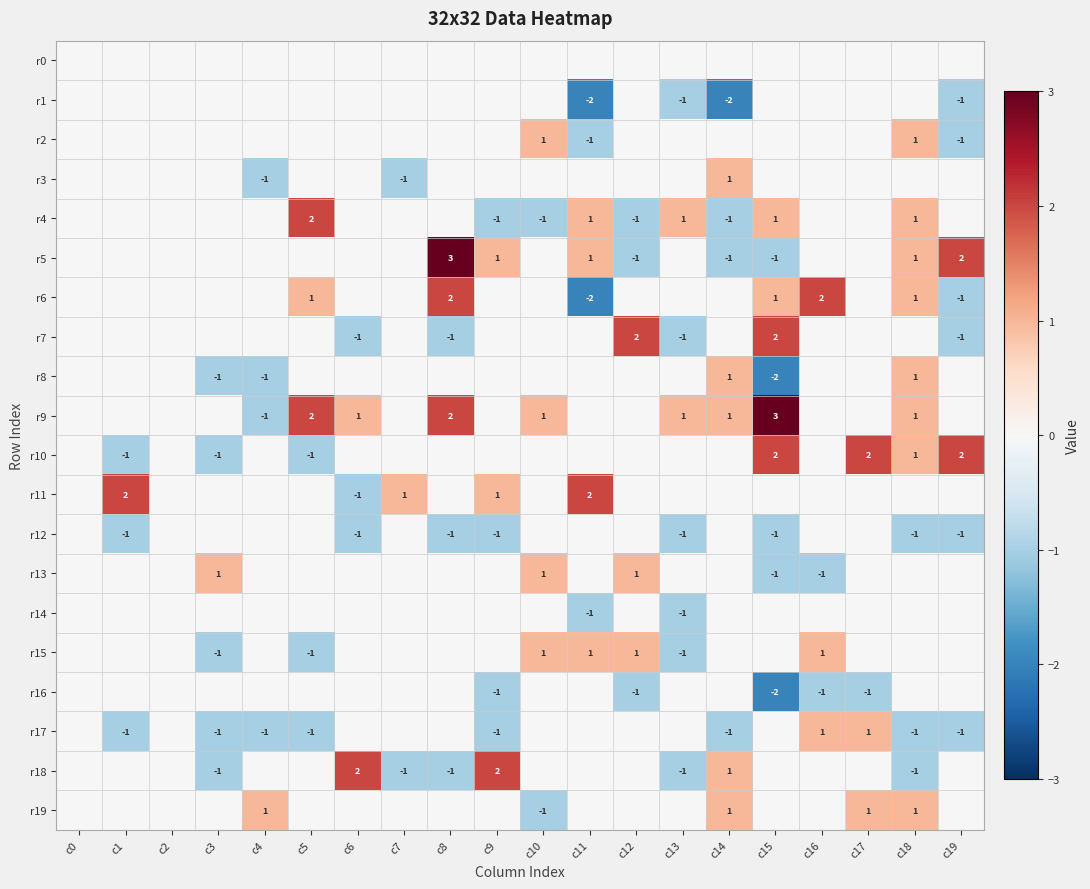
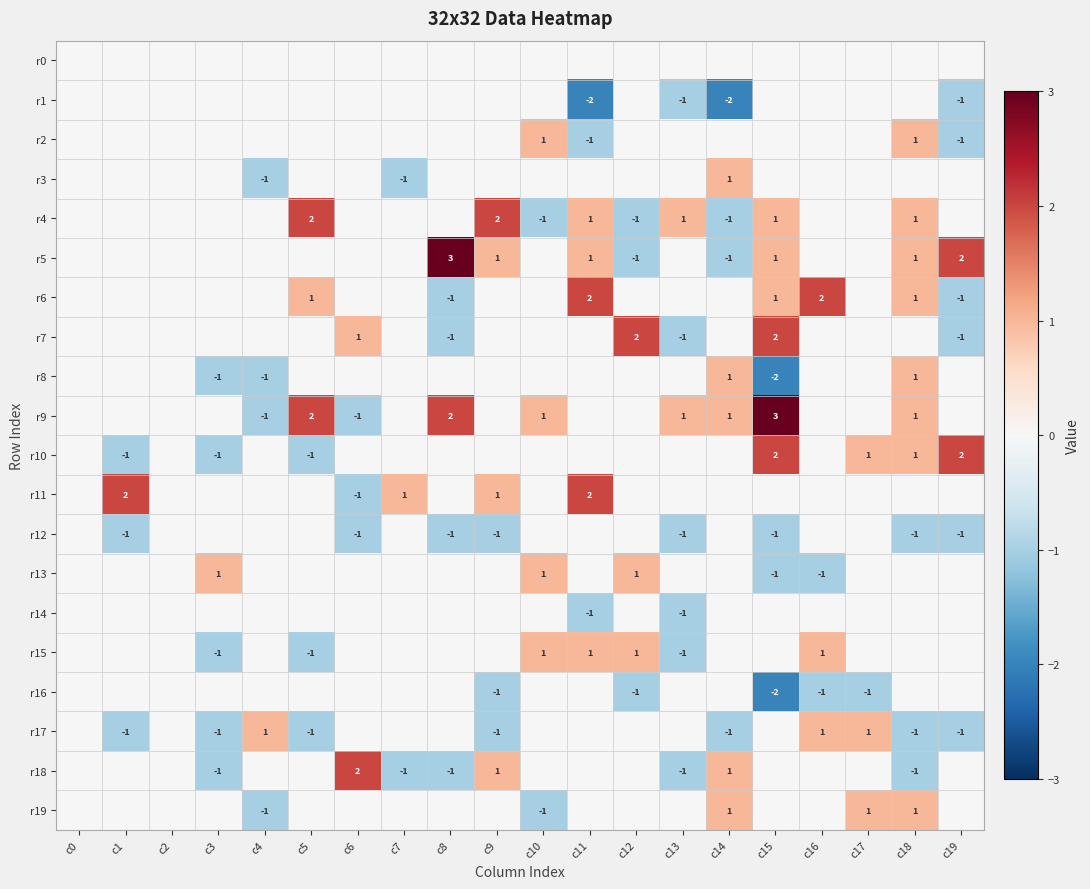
r4, c9: -1 -> 2
r5, c15: -1 -> 1
r6, c8: 2 -> -1
r6, c11: -2 -> 2
r7, c6: -1 -> 1
r9, c6: 1 -> -1
r10, c17: 2 -> 1
r17, c4: -1 -> 1
r18, c9: 2 -> 1
r19, c4: 1 -> -1
